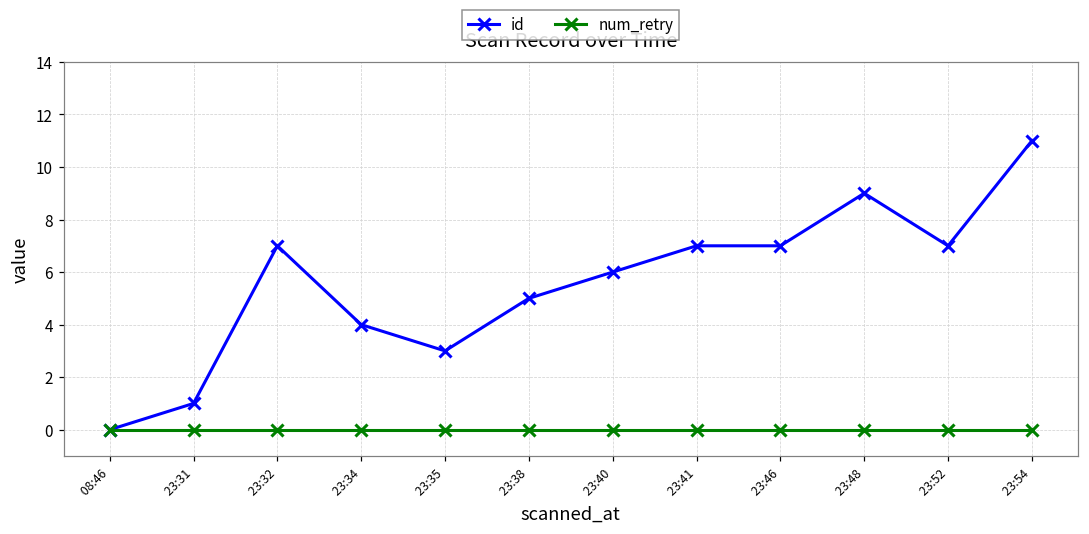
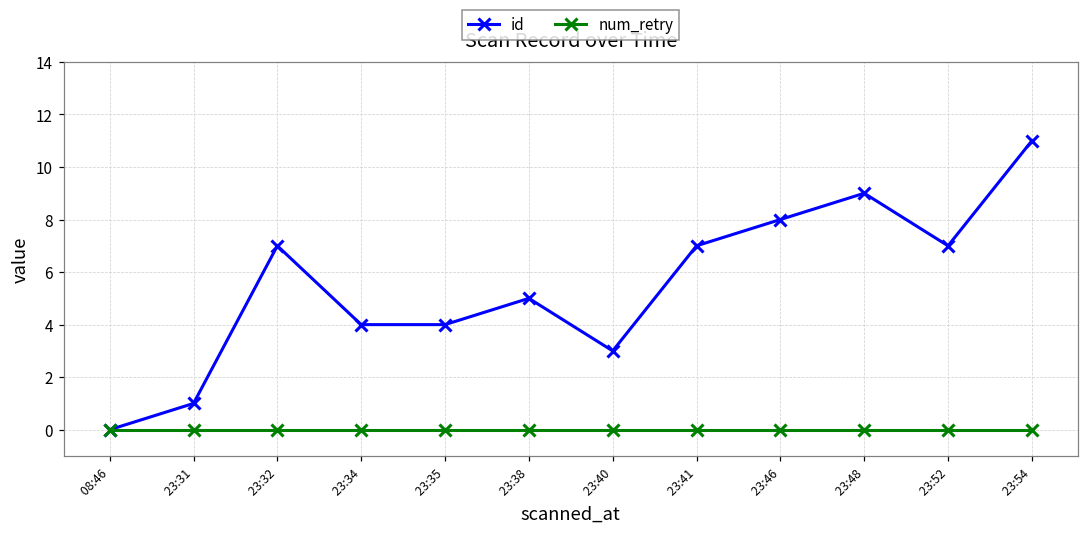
id, 23:35: 3 -> 4
id, 23:40: 6 -> 3
id, 23:46: 7 -> 8
